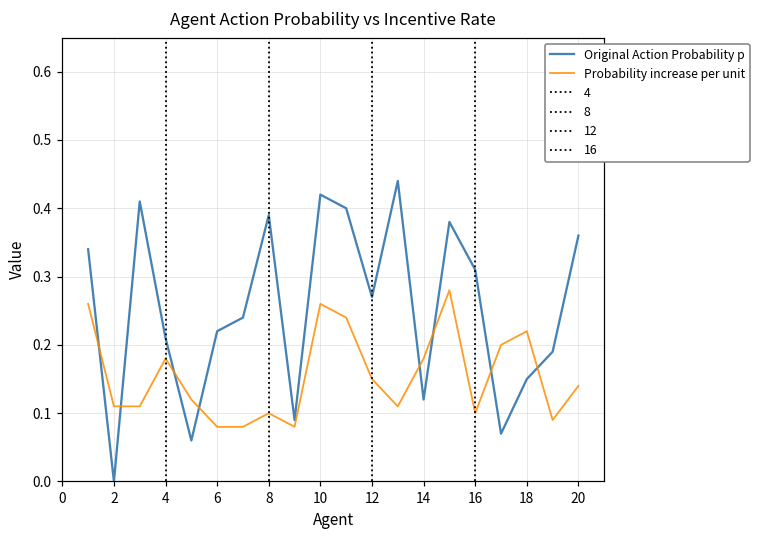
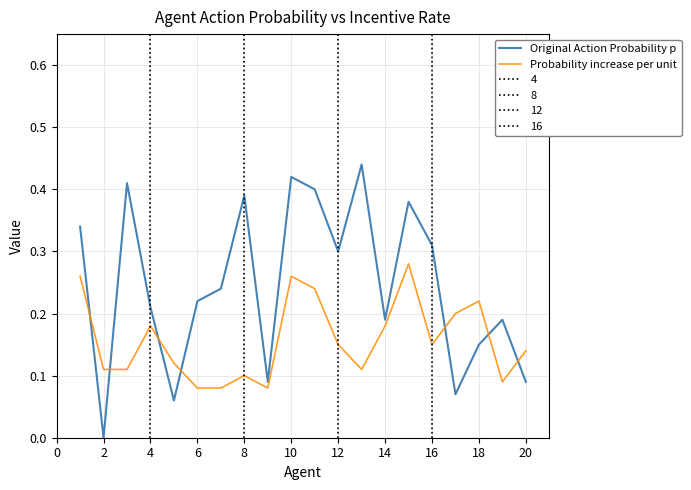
Original Action Probability p, 12: 0.27 -> 0.30
Original Action Probability p, 14: 0.12 -> 0.19
Probability increase per unit, 16: 0.10 -> 0.15
Original Action Probability p, 20: 0.36 -> 0.09
